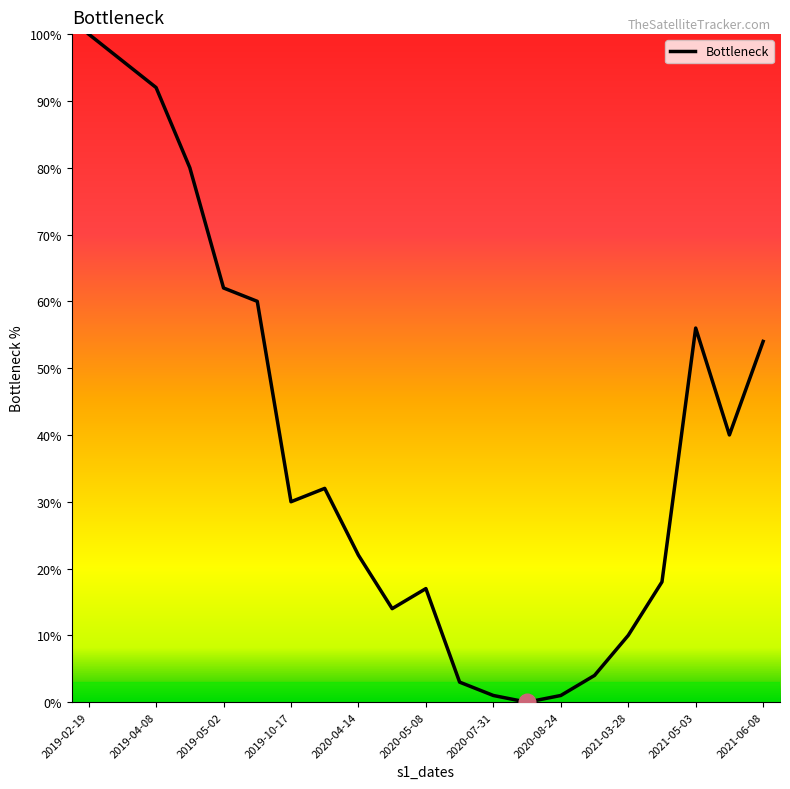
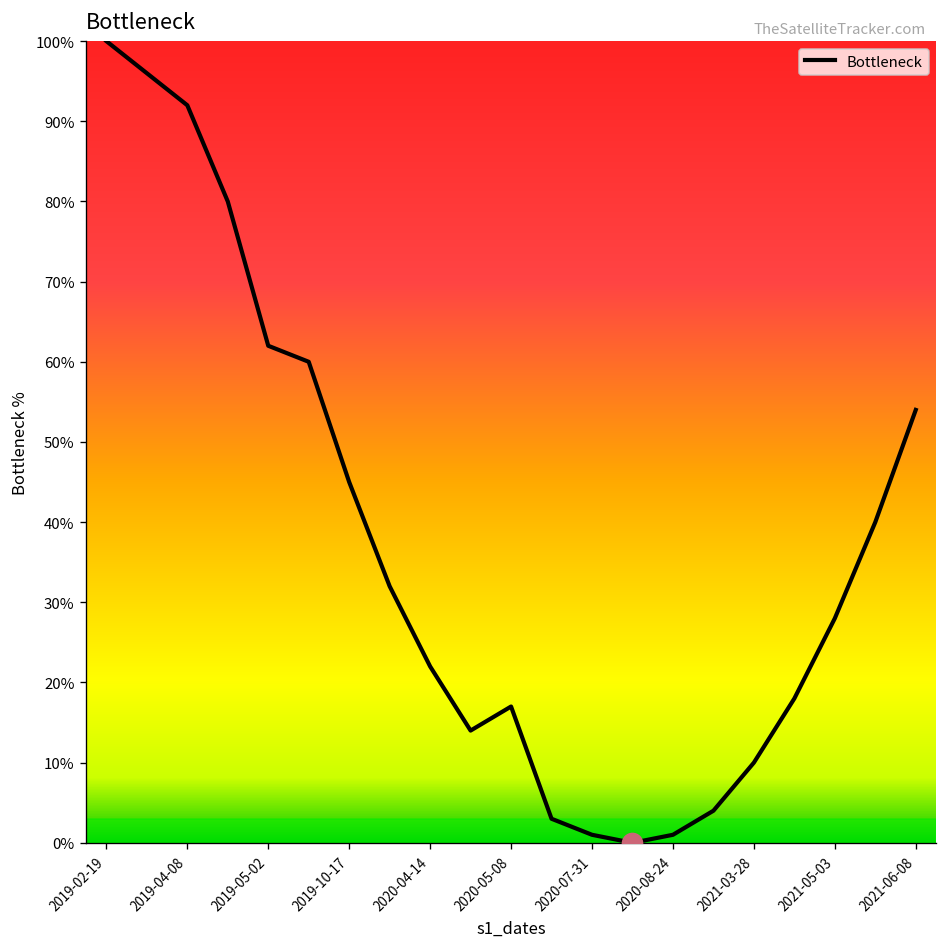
Bottleneck, 2019-10-17: 30% -> 45%
Bottleneck, 2021-05-03: 56% -> 28%
